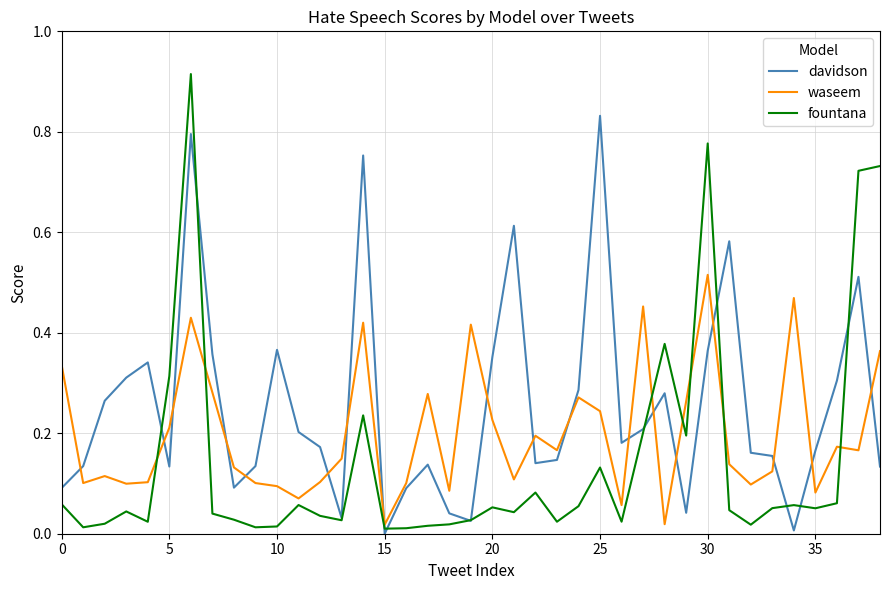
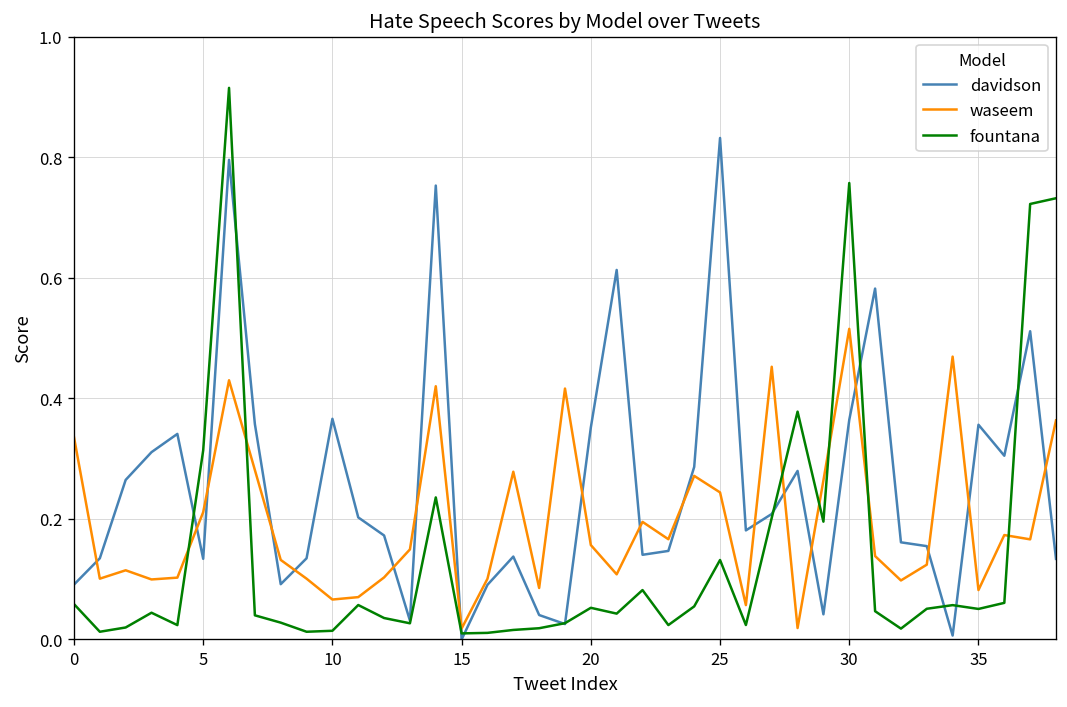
waseem, 10: 0.09 -> 0.07
waseem, 20: 0.23 -> 0.16
fountana, 30: 0.78 -> 0.76
davidson, 35: 0.17 -> 0.36
